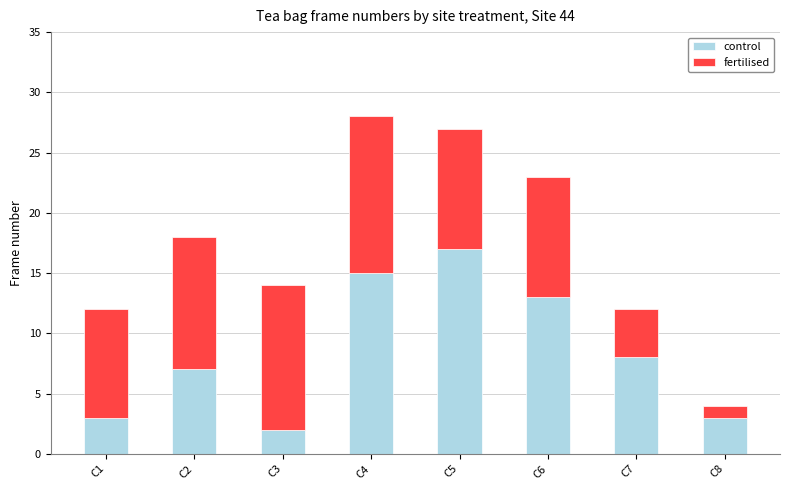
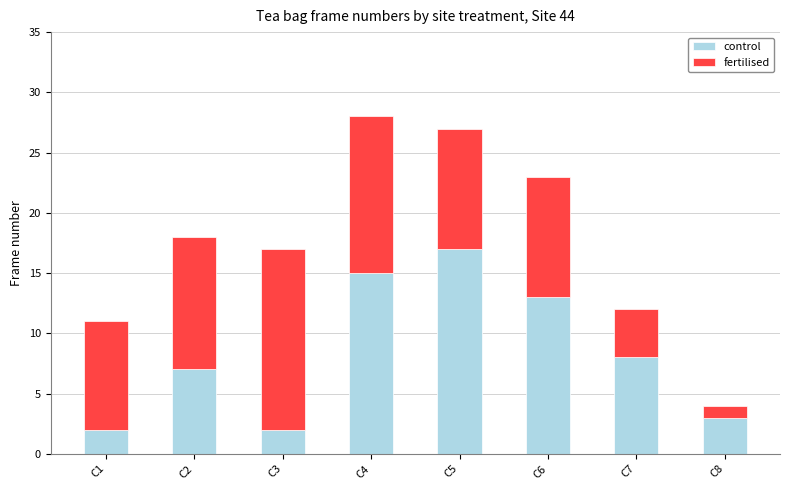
control, C1: 3 -> 2
fertilised, C3: 12 -> 15
